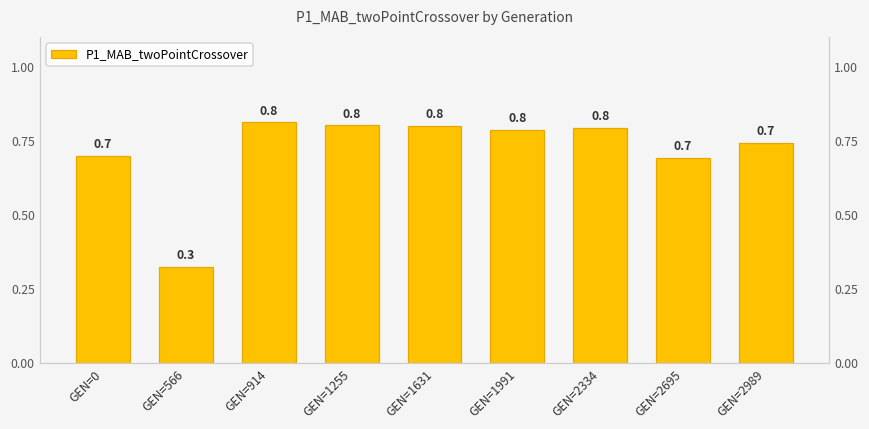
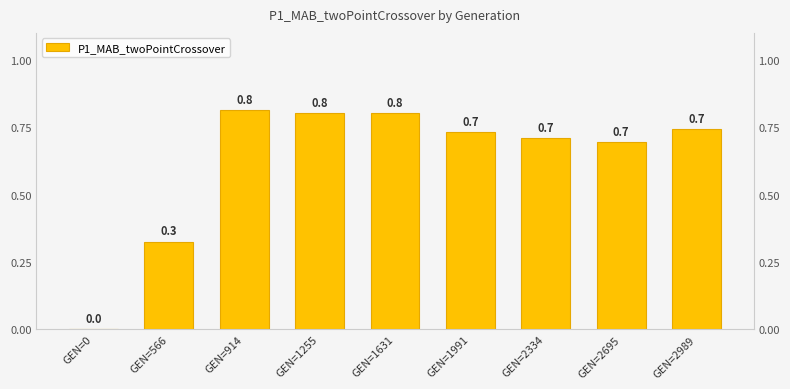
GEN=0: 0.7 -> 0.0
GEN=1991: 0.8 -> 0.7
GEN=2334: 0.8 -> 0.7
